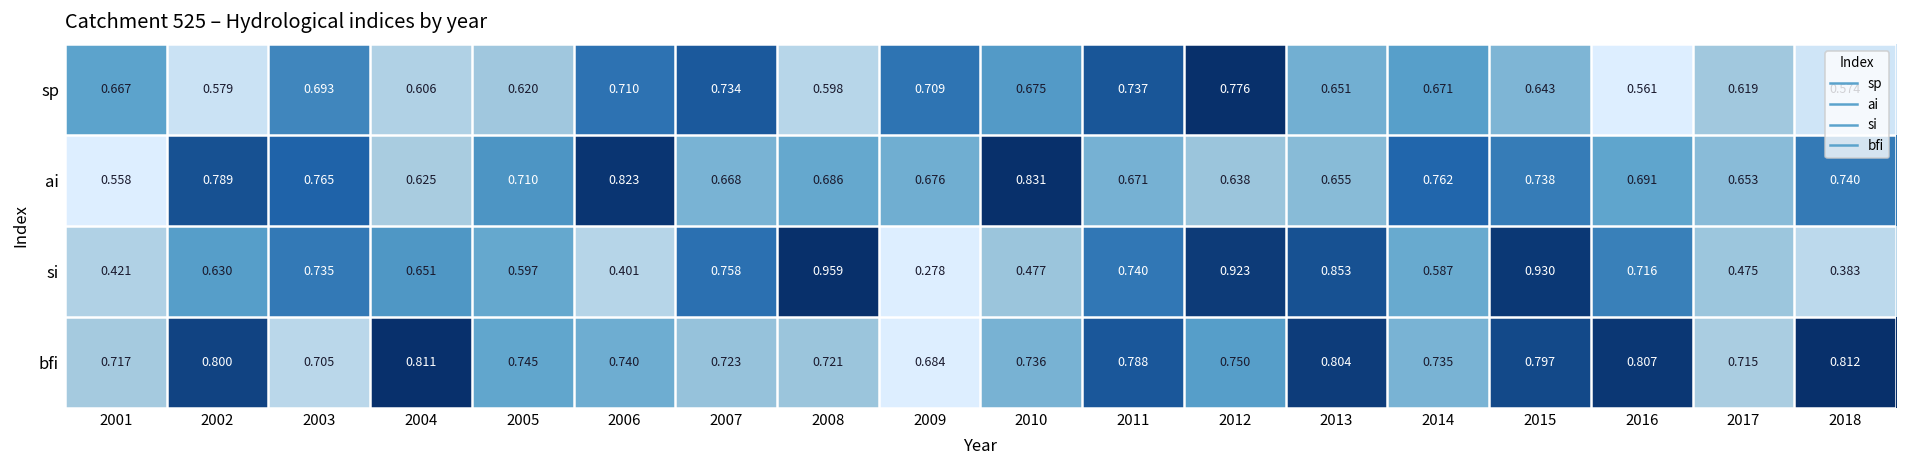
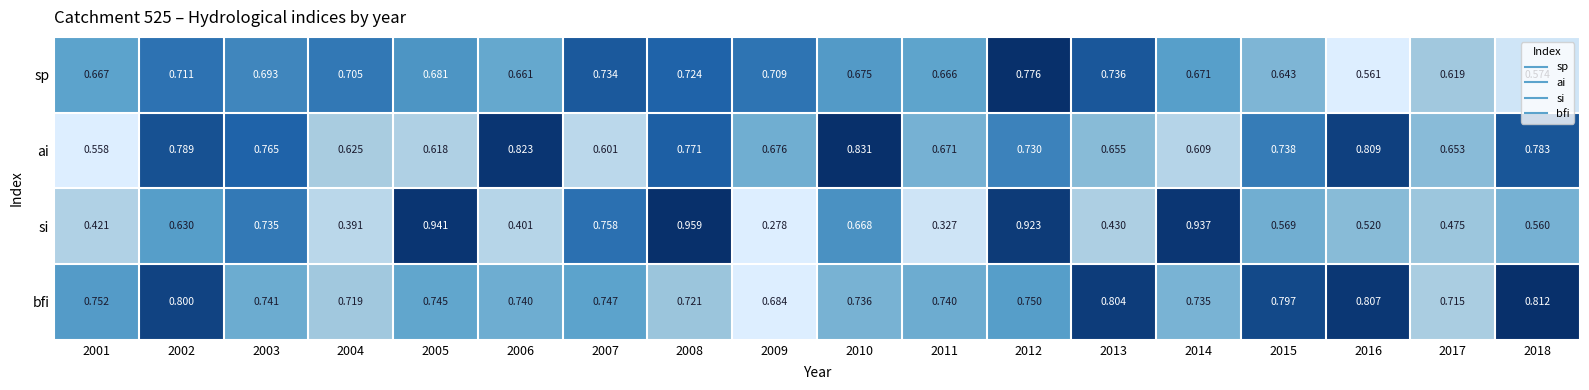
sp, 2002: 0.579 -> 0.711
sp, 2004: 0.606 -> 0.705
sp, 2005: 0.620 -> 0.681
sp, 2006: 0.710 -> 0.661
sp, 2008: 0.598 -> 0.724
sp, 2011: 0.737 -> 0.666
sp, 2013: 0.651 -> 0.736
ai, 2005: 0.710 -> 0.618
ai, 2007: 0.668 -> 0.601
ai, 2008: 0.686 -> 0.771
ai, 2012: 0.638 -> 0.730
ai, 2014: 0.762 -> 0.609
ai, 2016: 0.691 -> 0.809
ai, 2018: 0.740 -> 0.783
si, 2004: 0.651 -> 0.391
si, 2005: 0.597 -> 0.941
si, 2010: 0.477 -> 0.668
si, 2011: 0.740 -> 0.327
si, 2013: 0.853 -> 0.430
si, 2014: 0.587 -> 0.937
si, 2015: 0.930 -> 0.569
si, 2016: 0.716 -> 0.520
si, 2018: 0.383 -> 0.560
bfi, 2001: 0.717 -> 0.752
bfi, 2003: 0.705 -> 0.741
bfi, 2004: 0.811 -> 0.719
bfi, 2007: 0.723 -> 0.747
bfi, 2011: 0.788 -> 0.740
